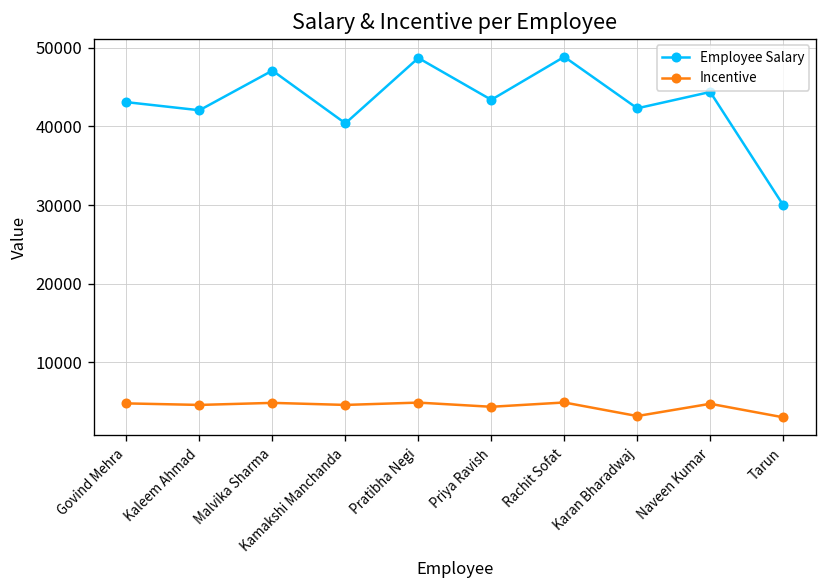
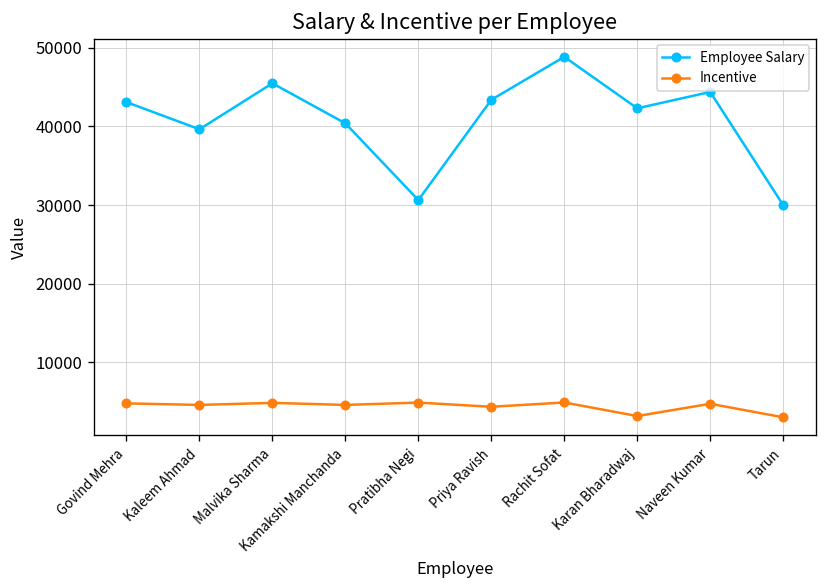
Employee Salary, Kaleem Ahmad: 42000 -> 40000
Employee Salary, Malvika Sharma: 47000 -> 45000
Employee Salary, Pratibha Negi: 49000 -> 31000
